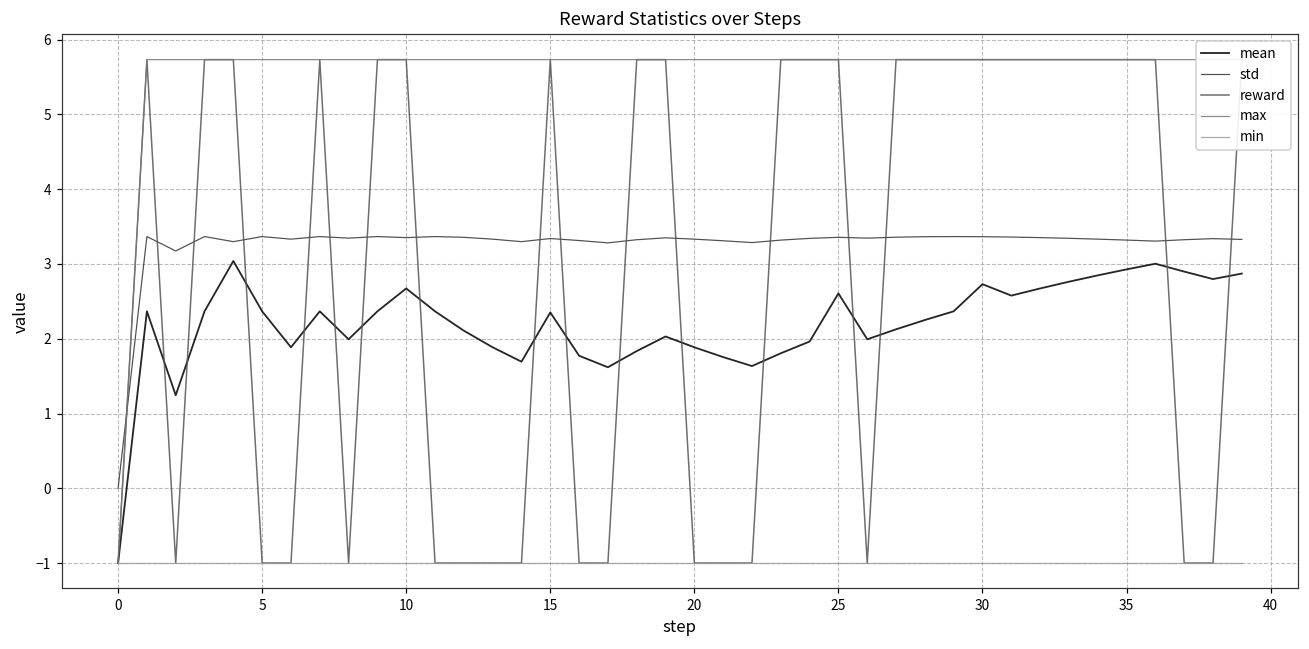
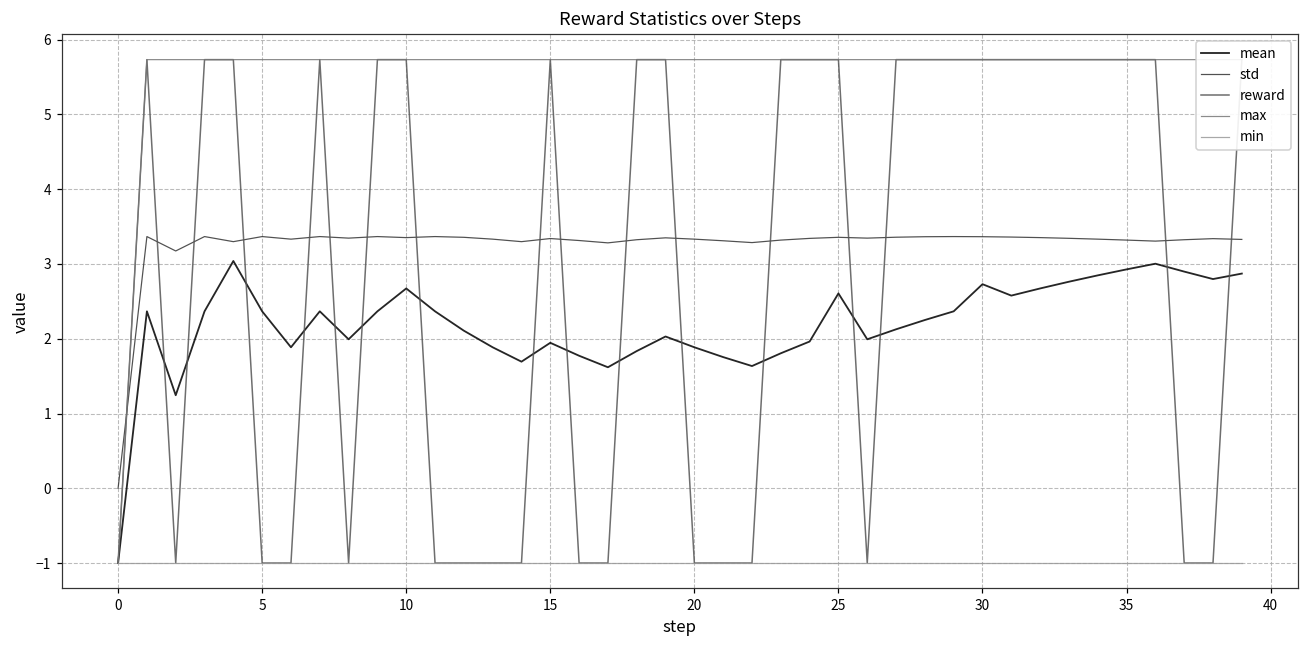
mean, 15: 2.4 -> 1.9
